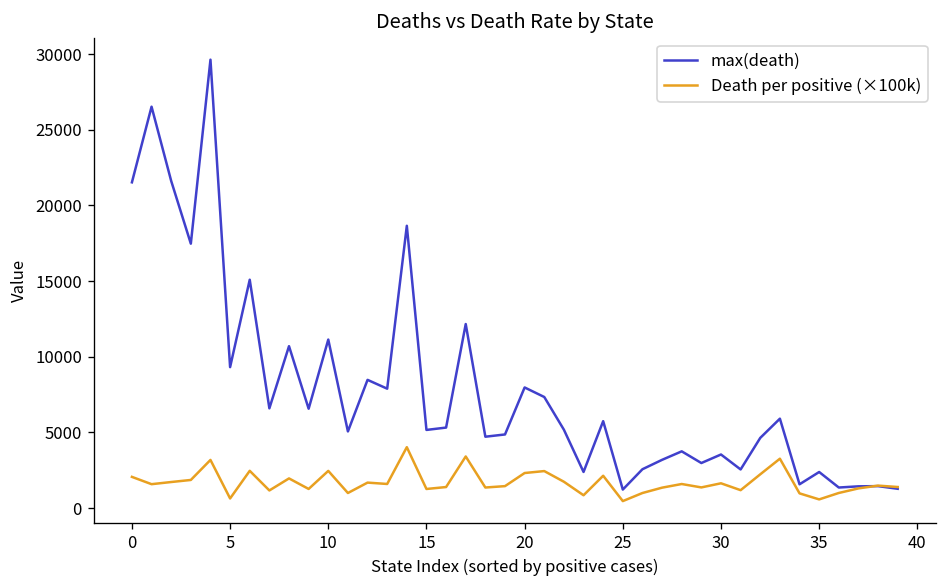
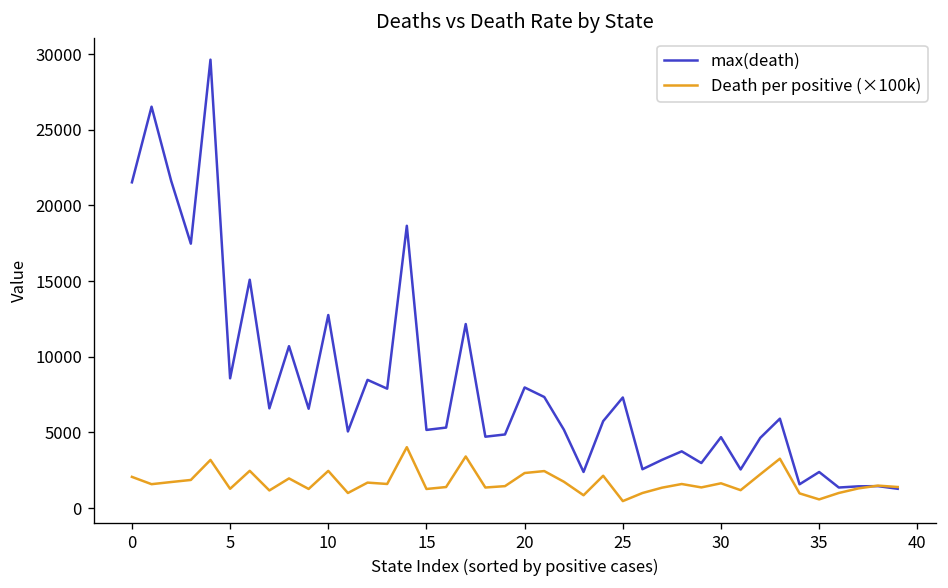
max(death), 5: 9300 -> 8600
Death per positive (×100k), 5: 600 -> 1300
max(death), 10: 11100 -> 12800
max(death), 25: 1200 -> 7300
max(death), 30: 3500 -> 4700
